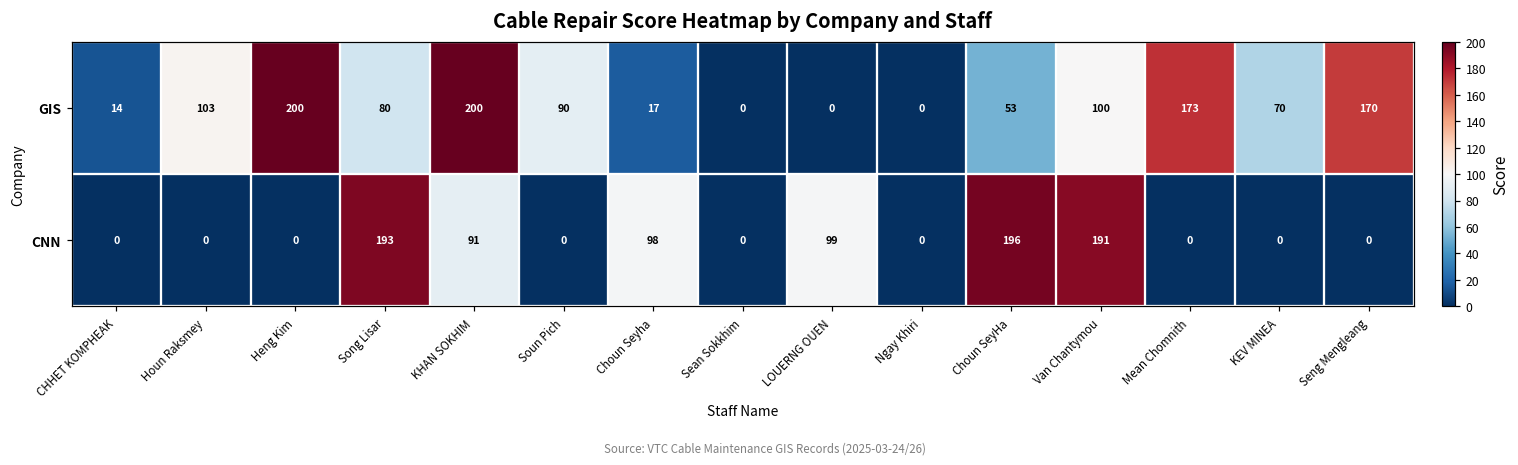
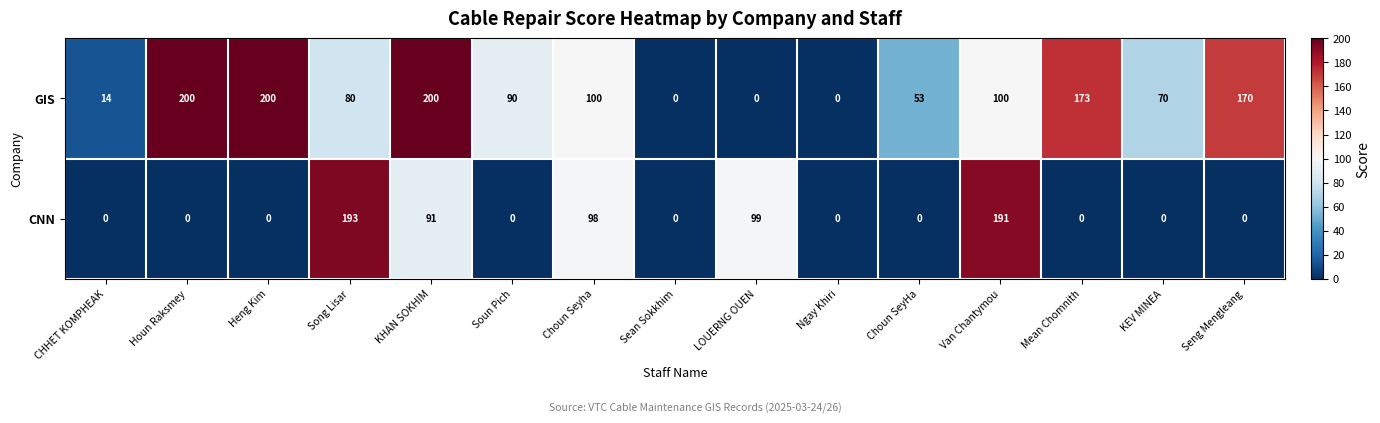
GIS, Houn Raksmey: 103 -> 200
GIS, Choun Seyha: 17 -> 100
CNN, Choun SeyHa: 196 -> 0
